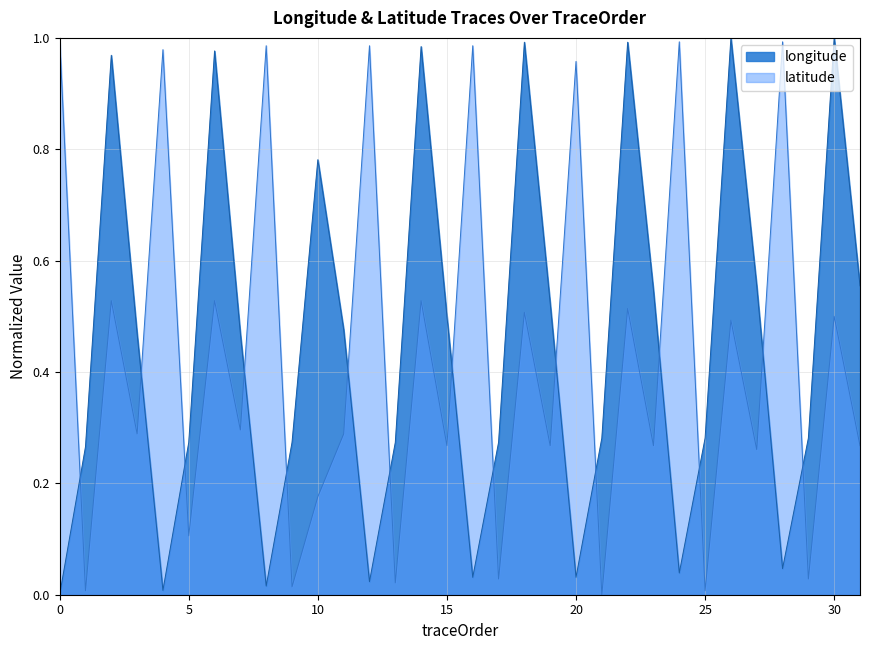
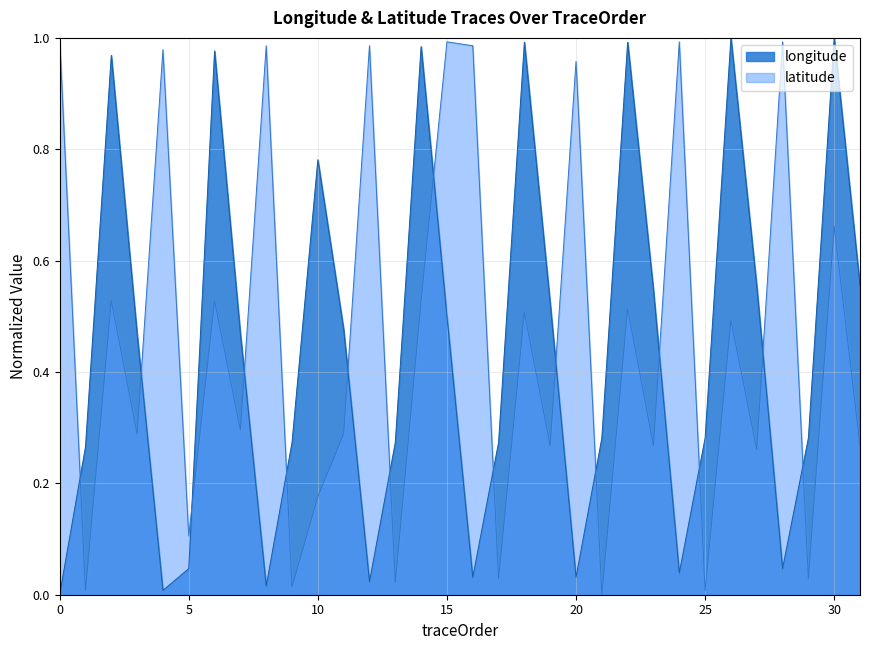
longitude, 5: 0.27 -> 0.05
latitude, 15: 0.27 -> 0.99
latitude, 30: 0.50 -> 0.66
